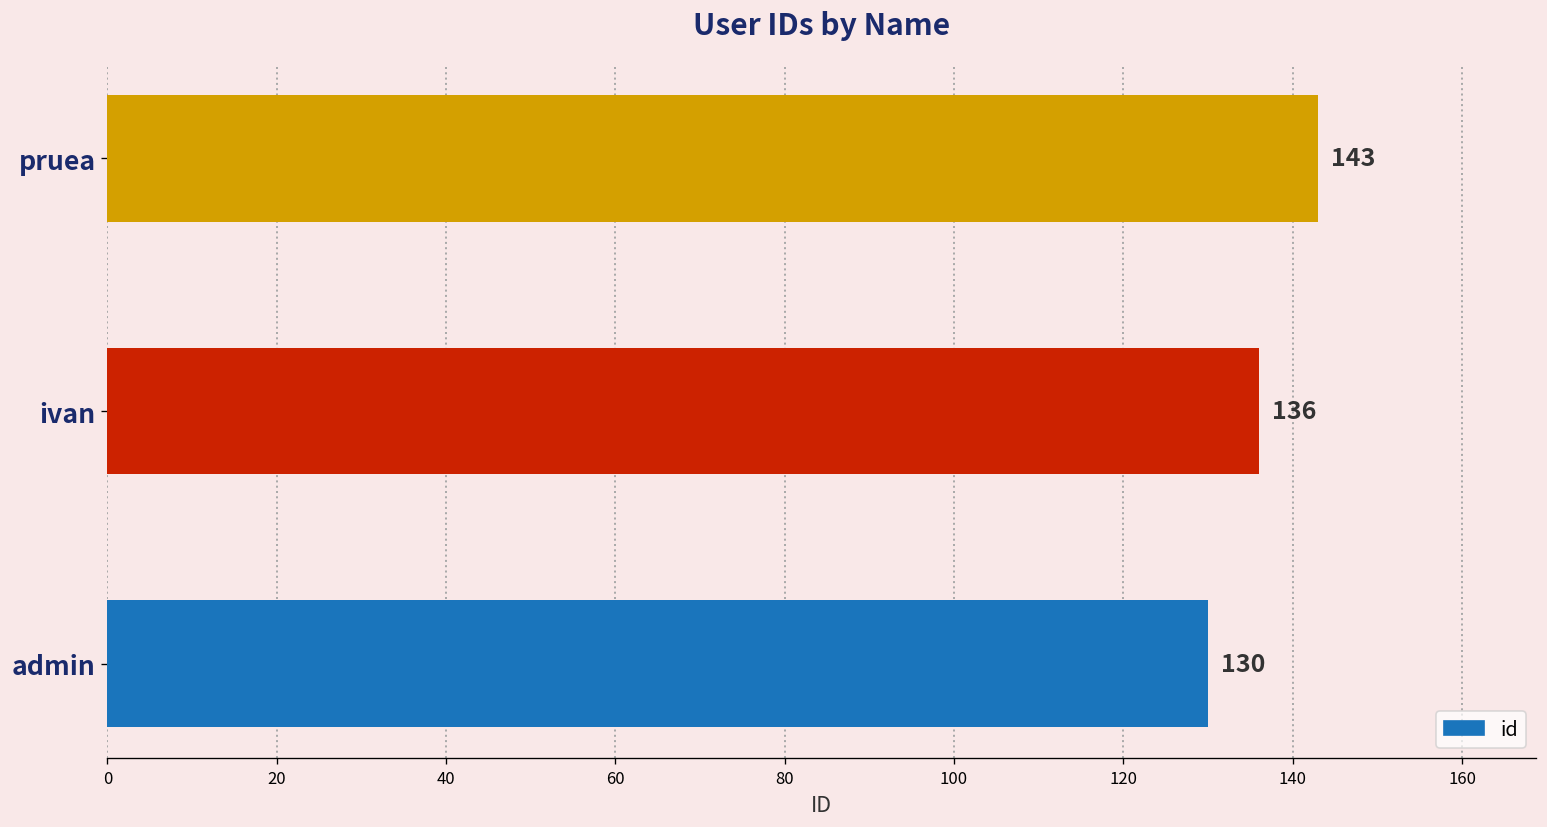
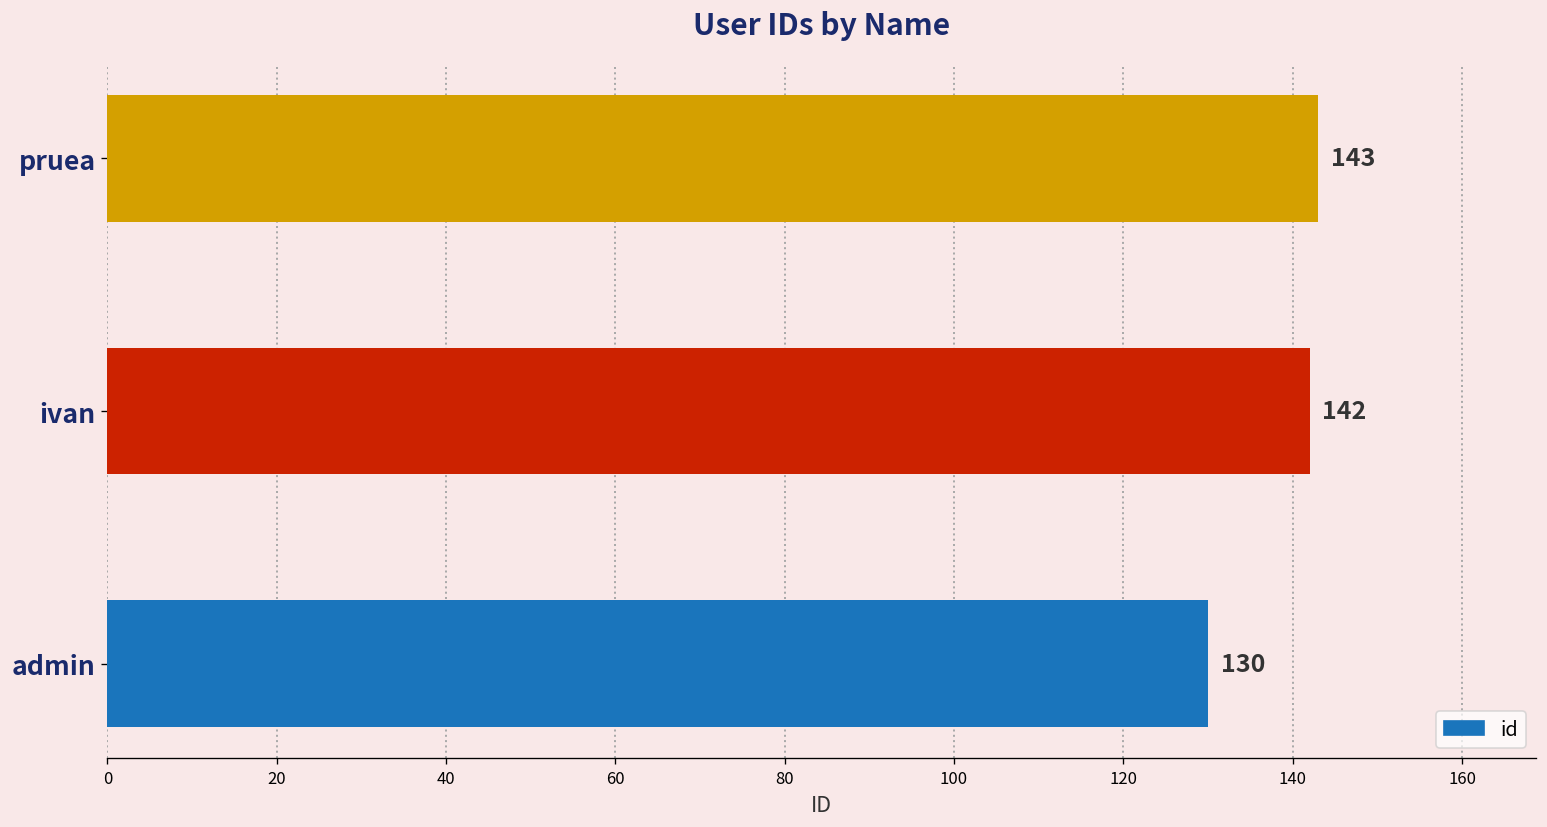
ivan: 136 -> 142
